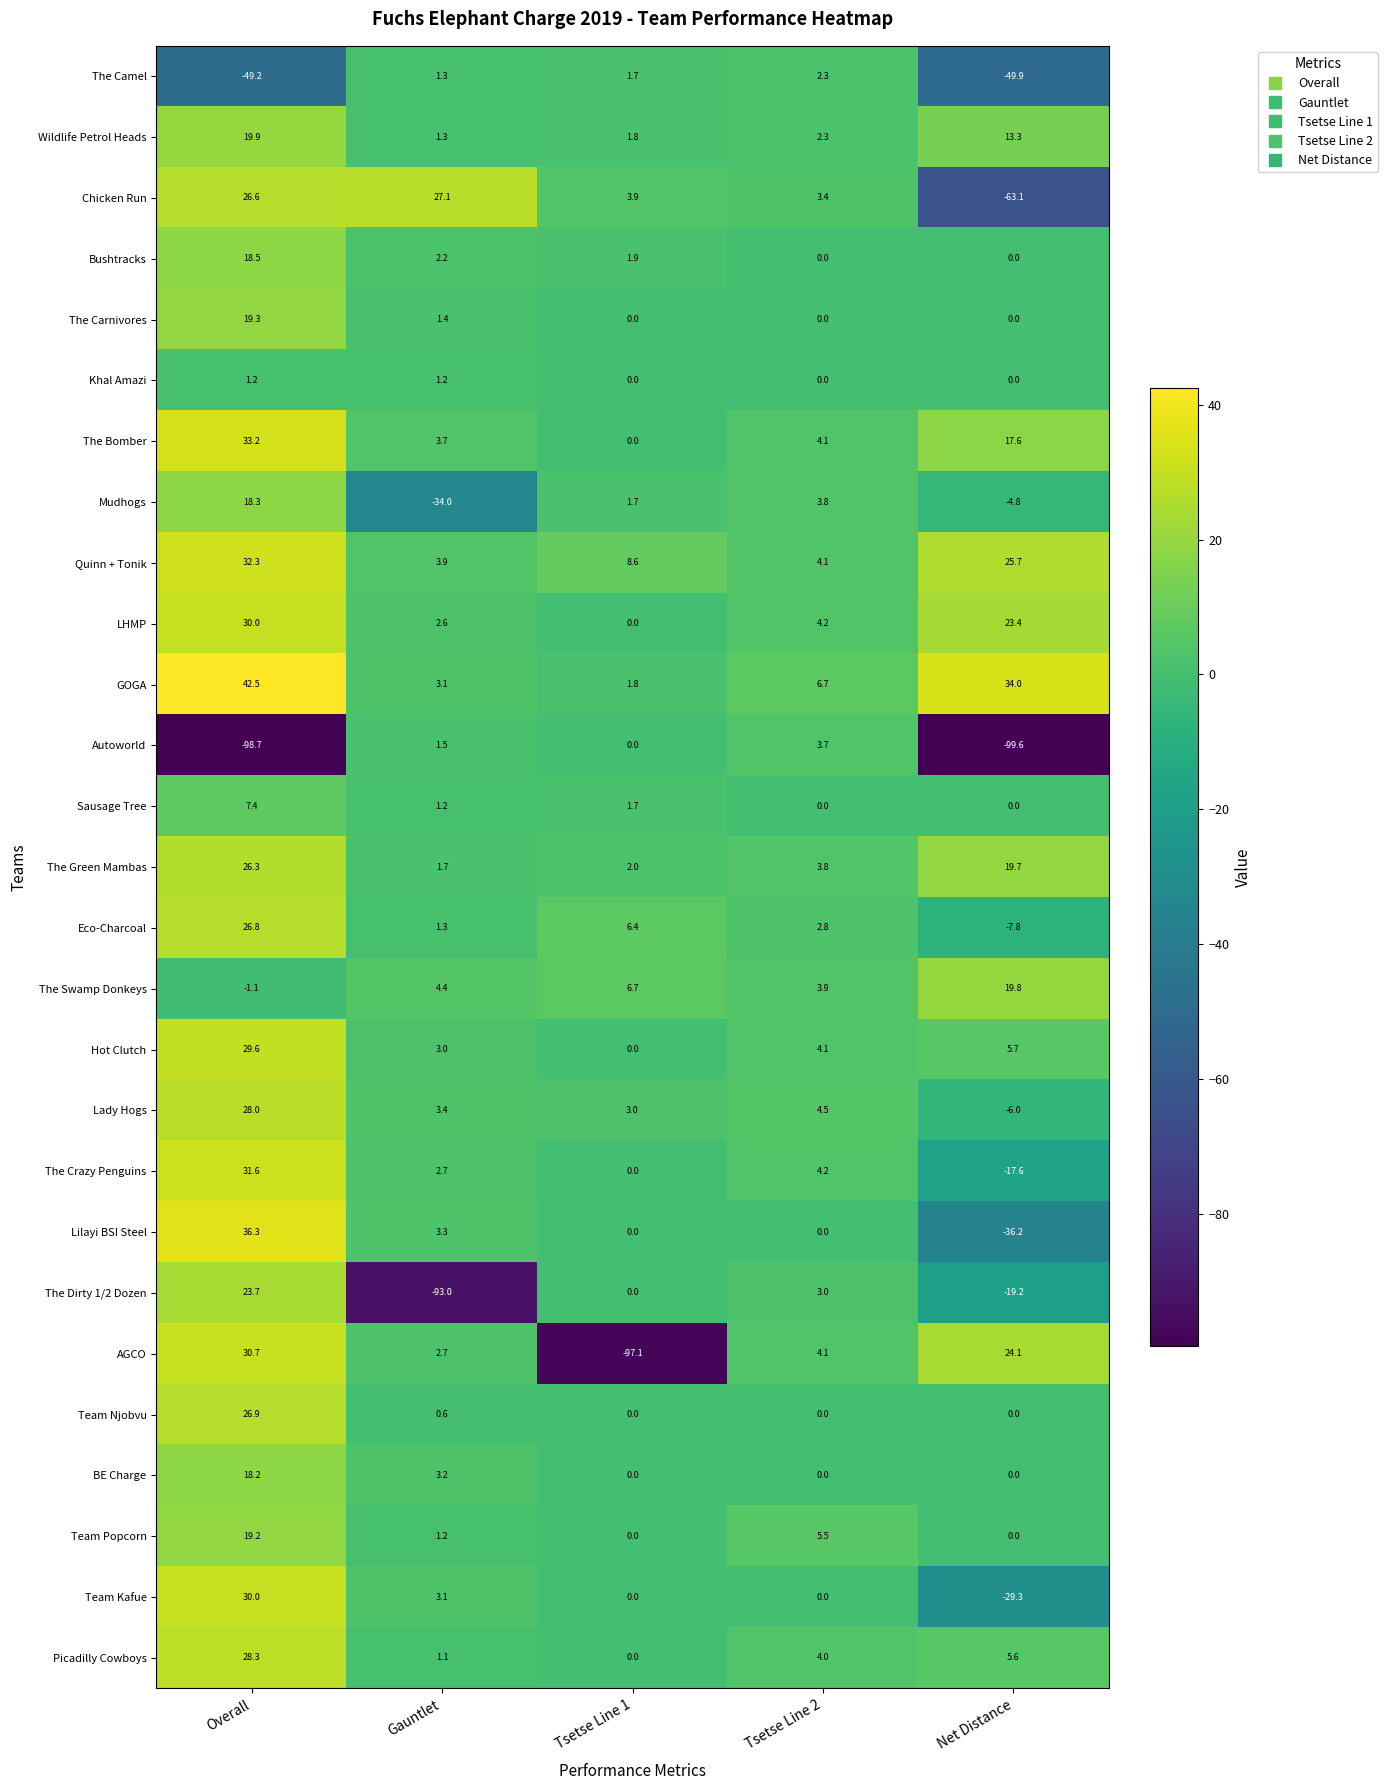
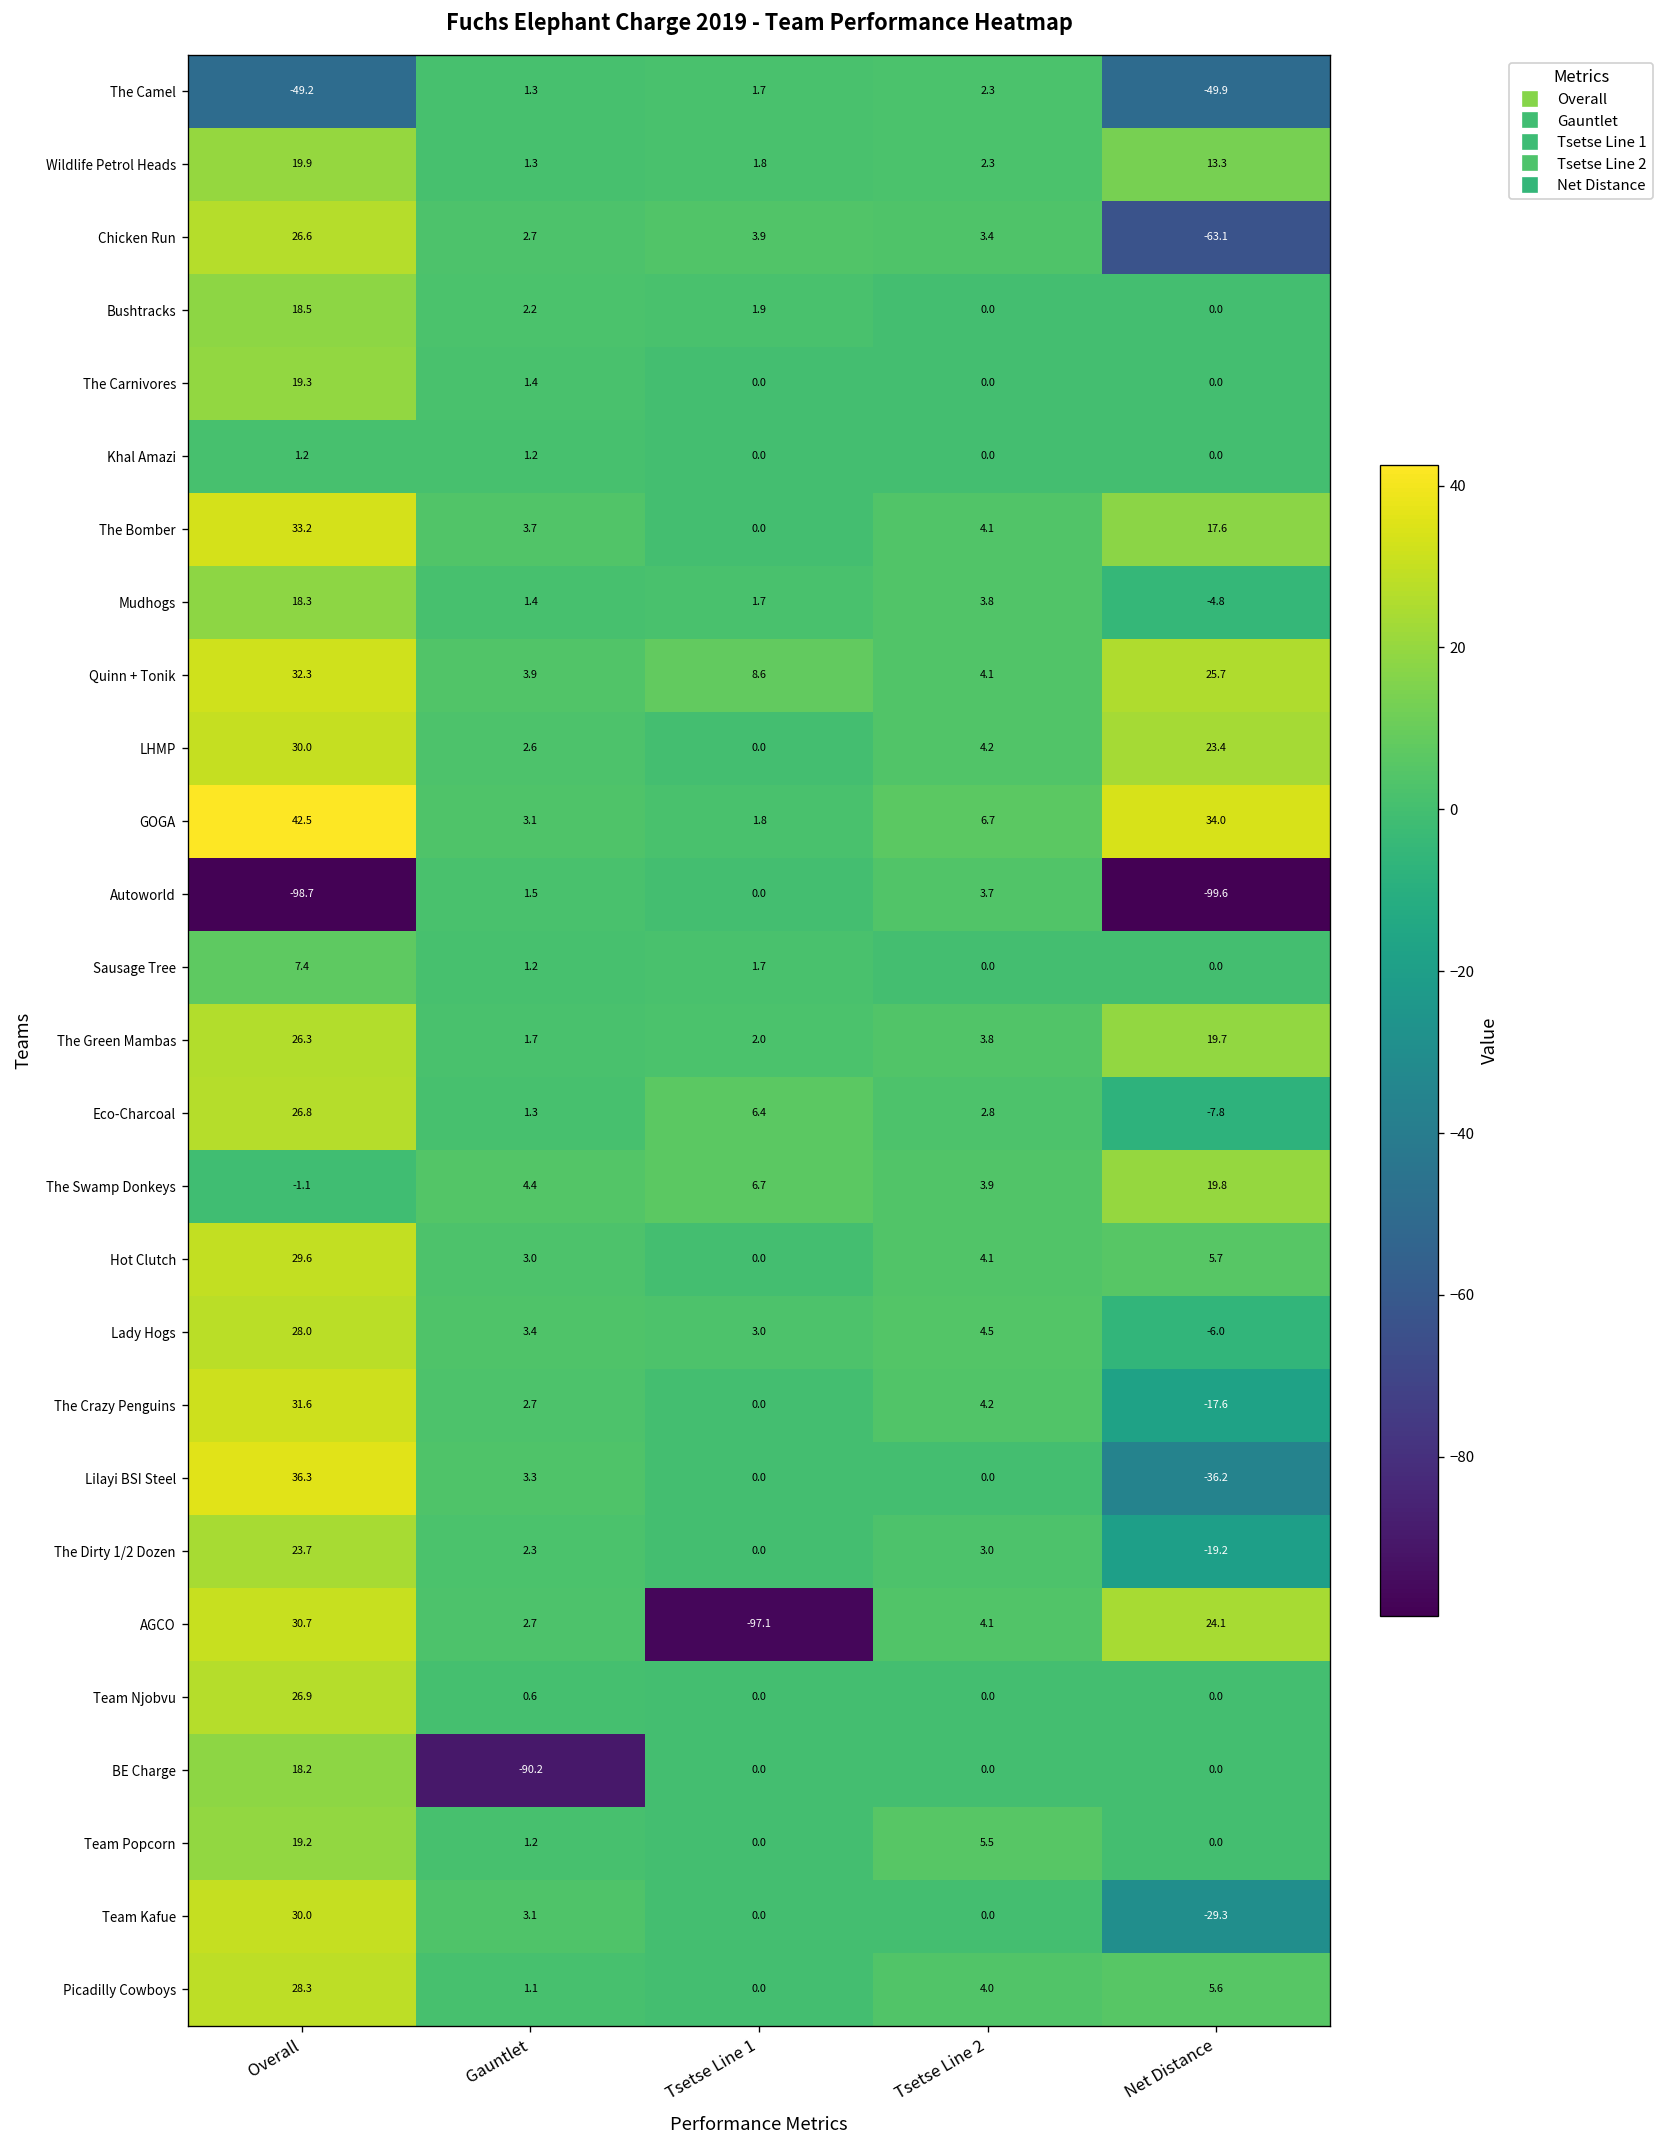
Chicken Run, Gauntlet: 27.1 -> 2.7
Mudhogs, Gauntlet: -34.0 -> 1.4
The Dirty 1/2 Dozen, Gauntlet: -93.0 -> 2.3
BE Charge, Gauntlet: 3.2 -> -90.2
